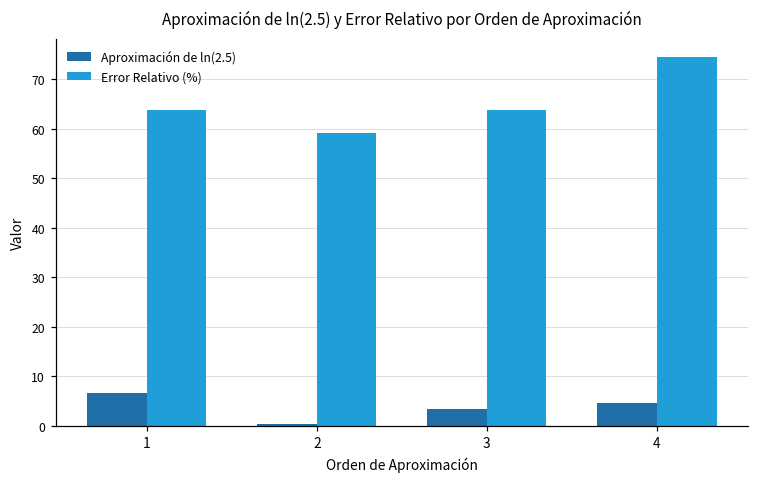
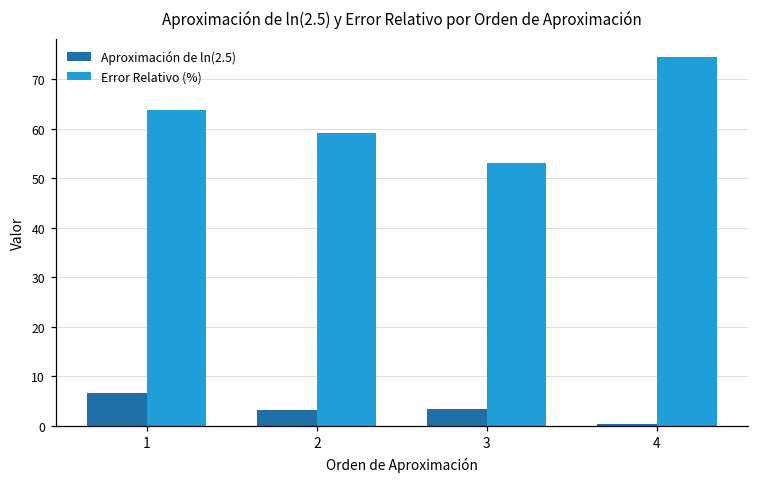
Aproximación de ln(2.5), 2: 0 -> 3
Error Relativo (%), 3: 64 -> 53
Aproximación de ln(2.5), 4: 5 -> 0
